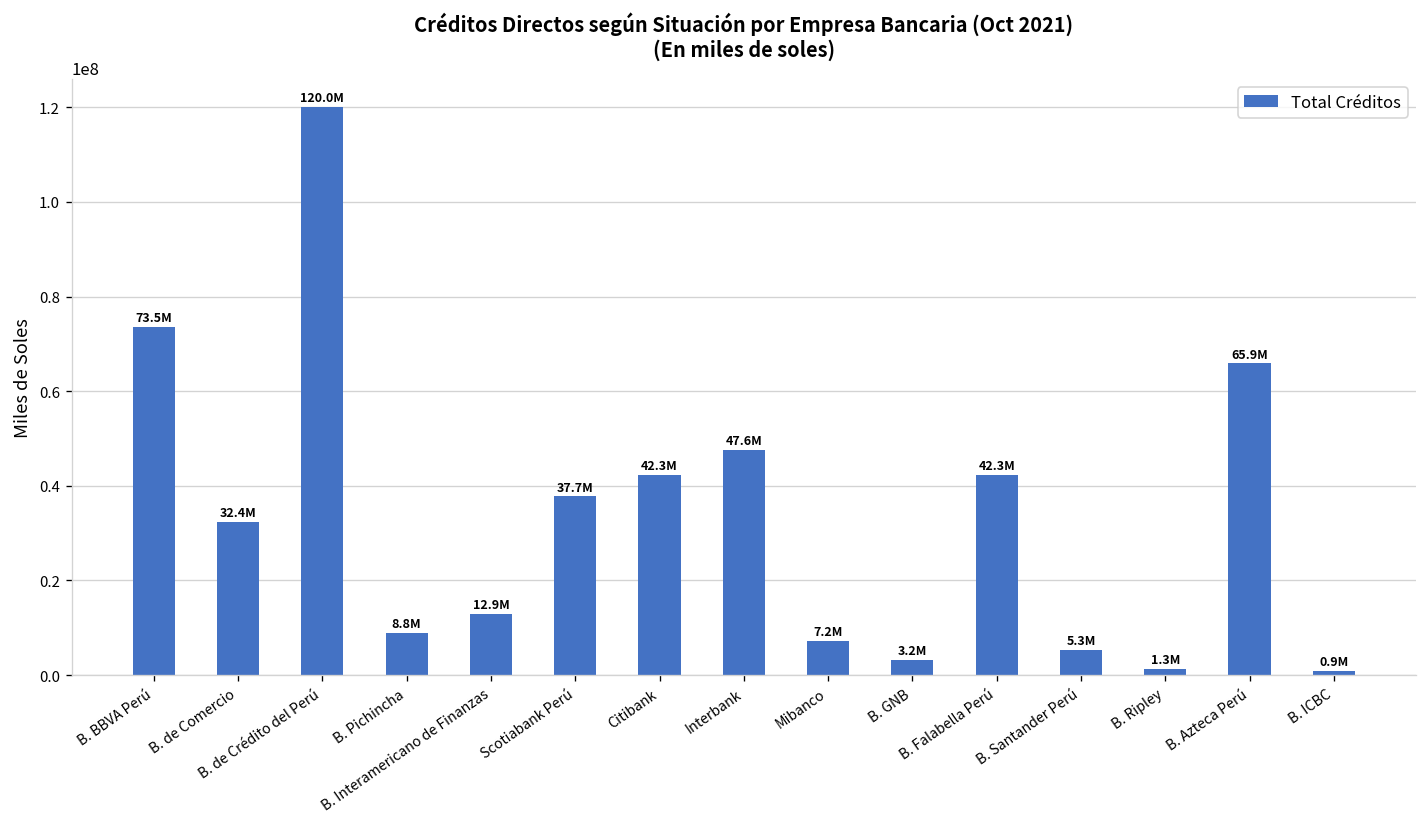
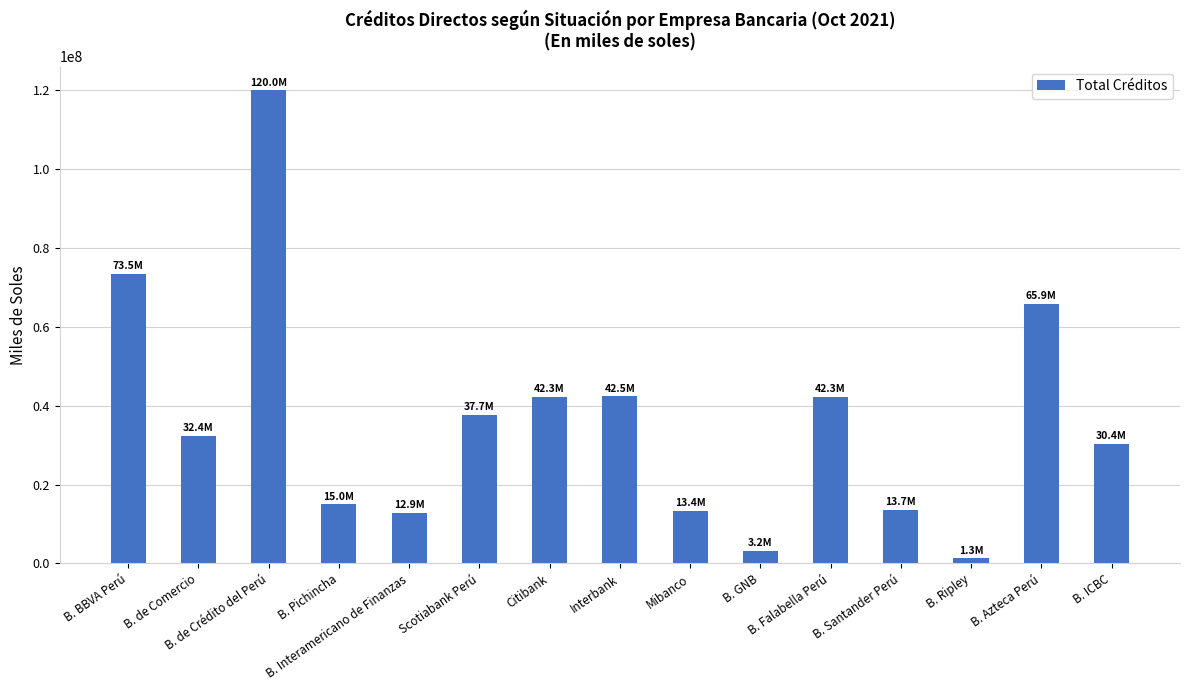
B. Pichincha: 8.8M -> 15.0M
Interbank: 47.6M -> 42.5M
Mibanco: 7.2M -> 13.4M
B. Santander Perú: 5.3M -> 13.7M
B. ICBC: 0.9M -> 30.4M
